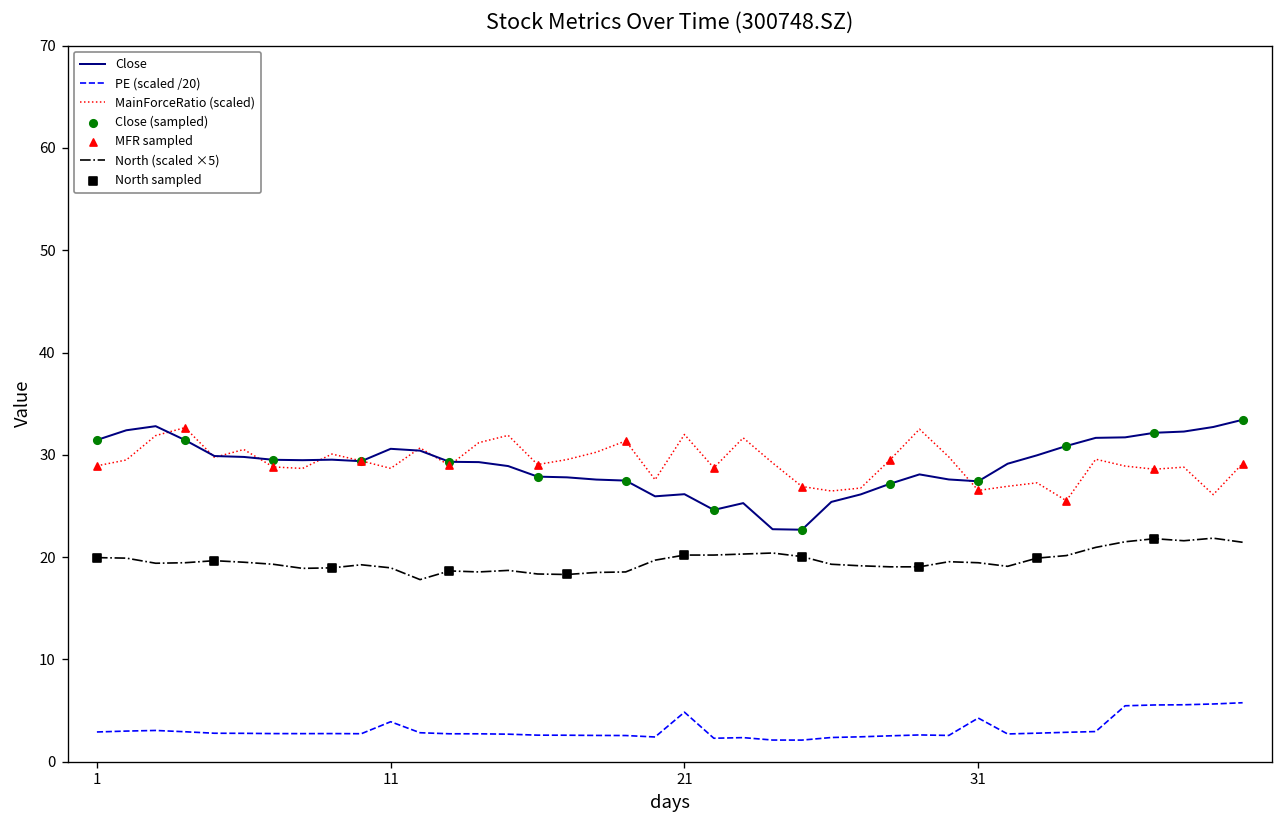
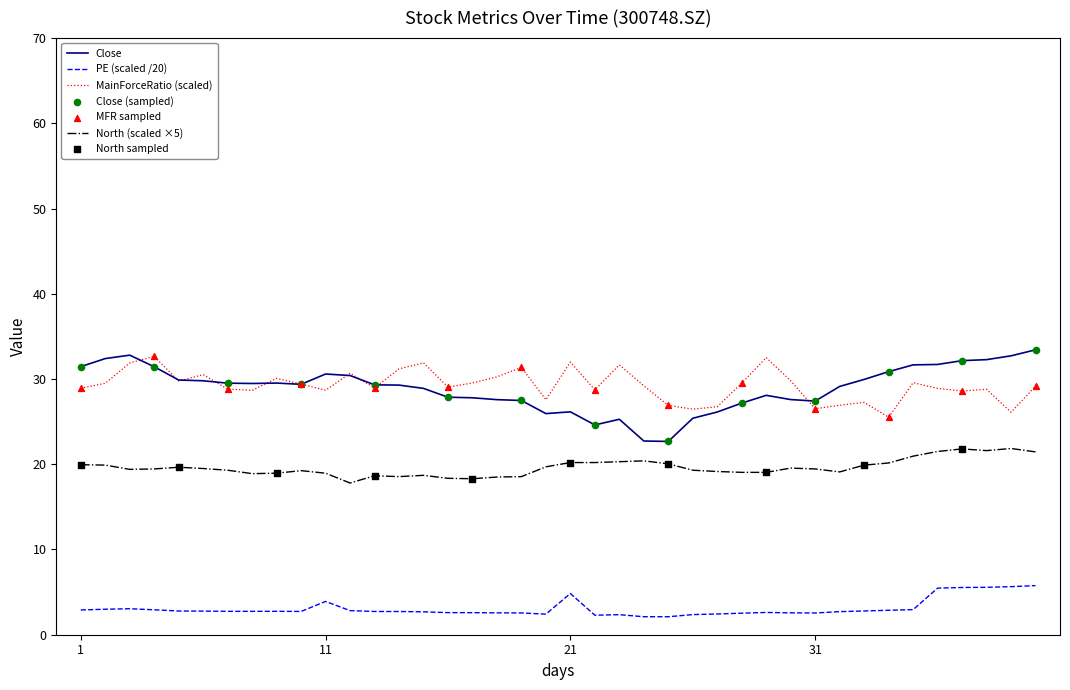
PE (scaled /20), 31: 4 -> 3
